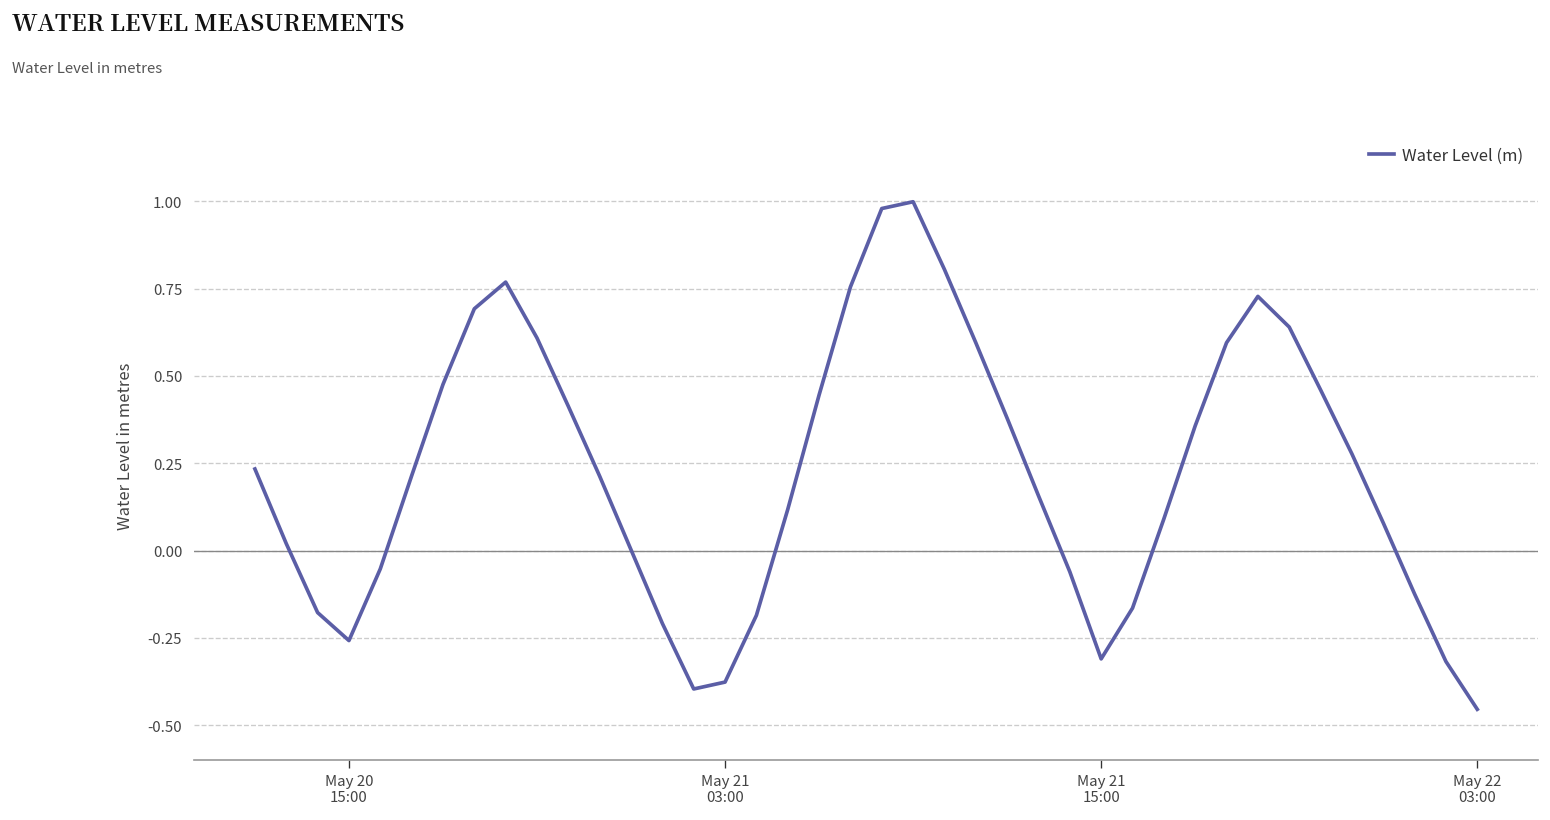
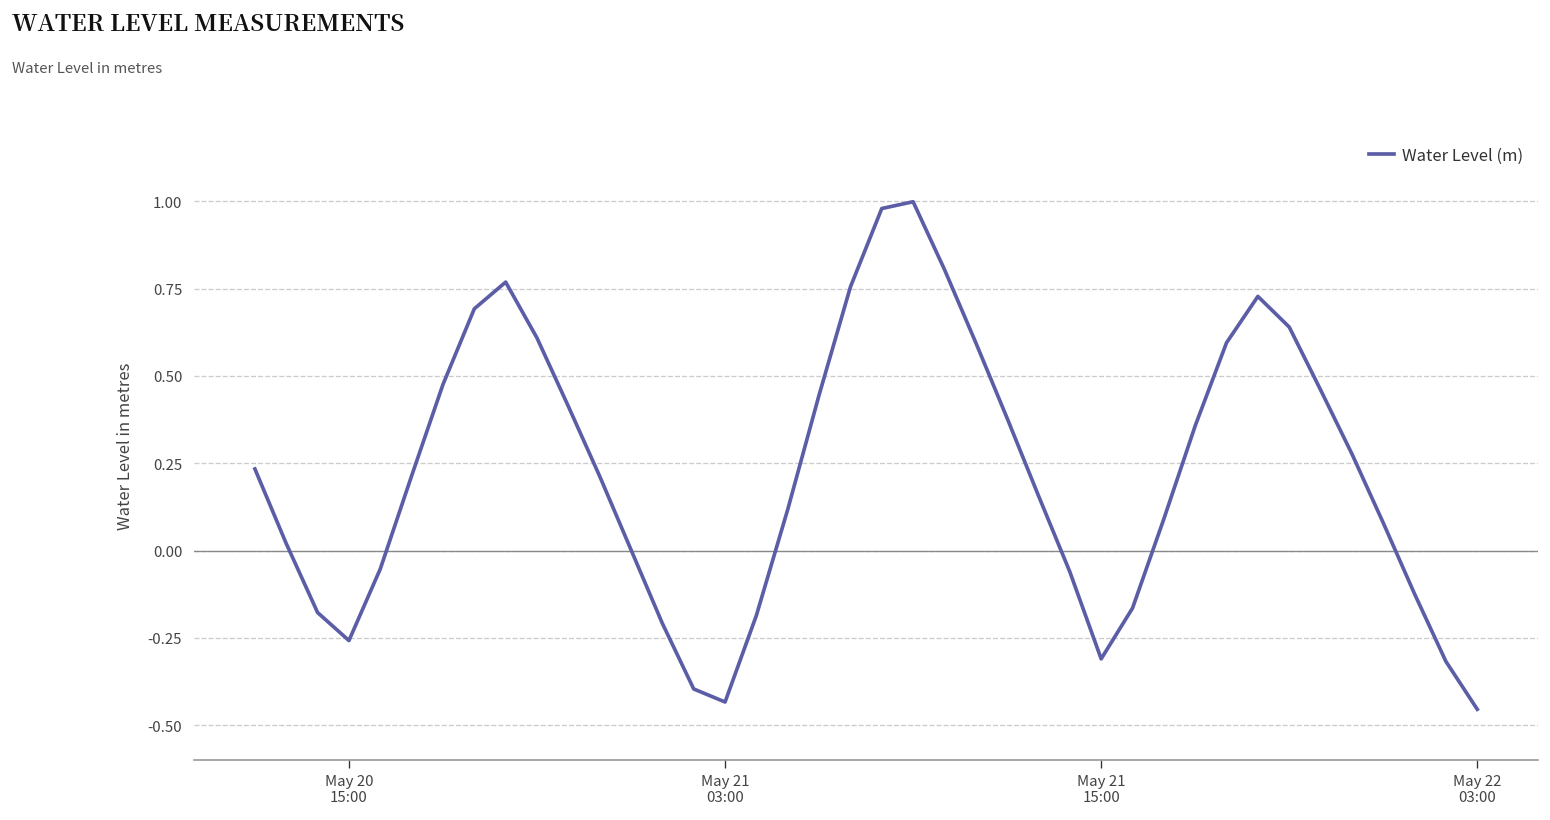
May 21 03:00: -0.38 -> -0.43
